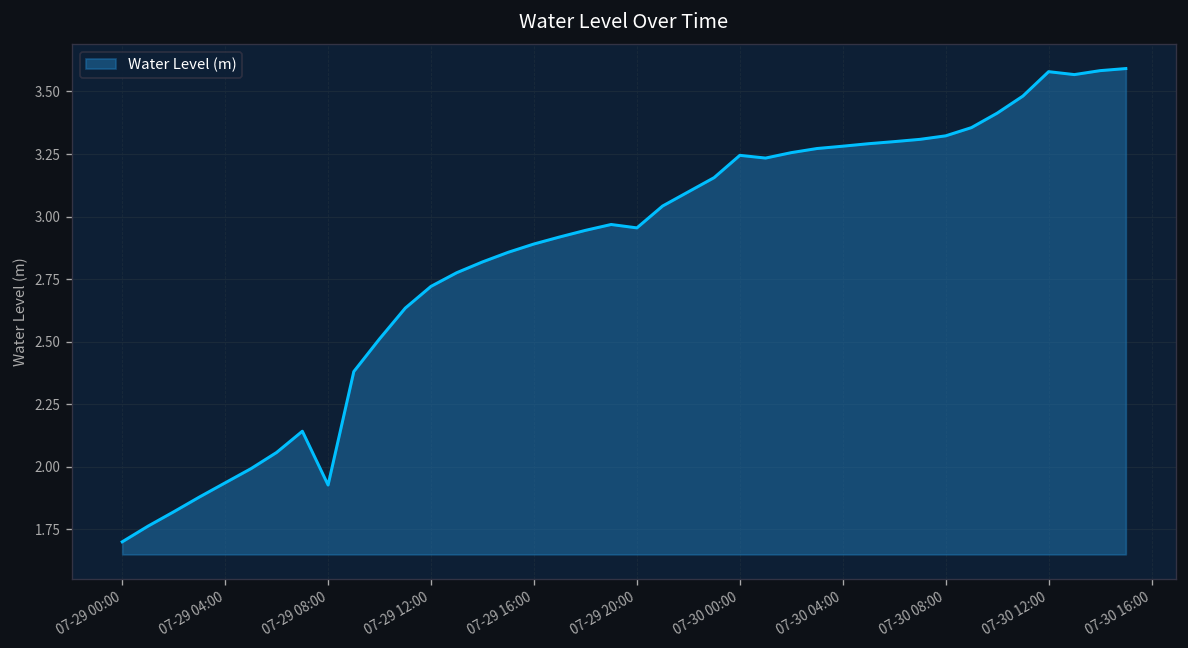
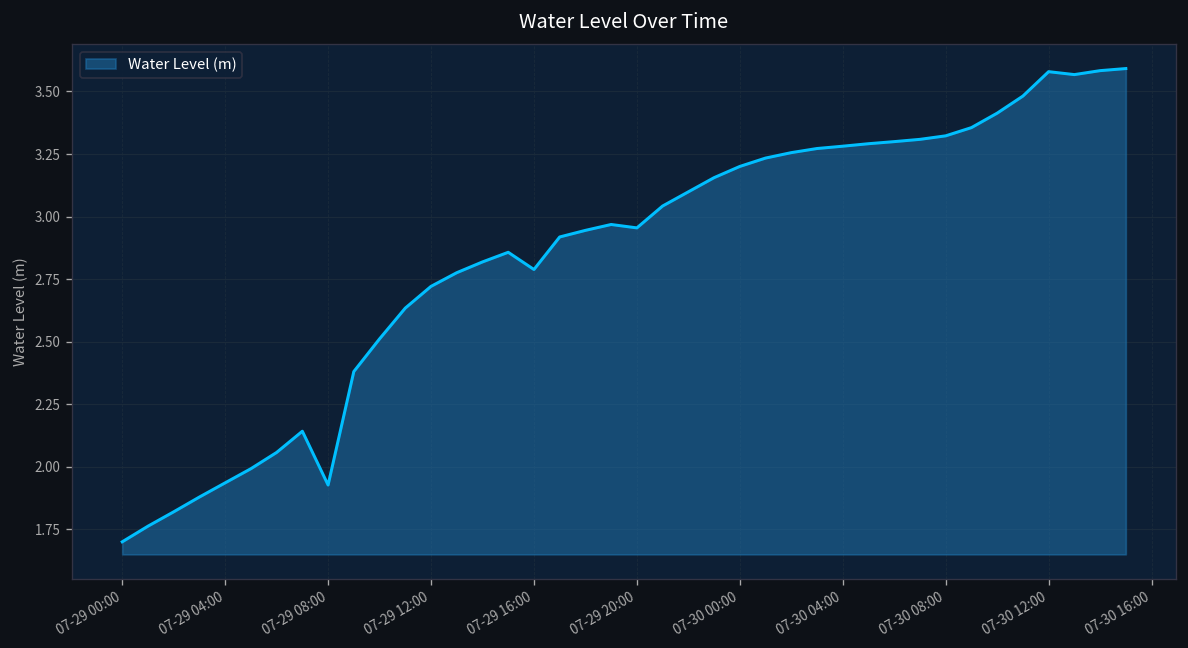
07-29 16:00: 2.89 -> 2.79
07-30 00:00: 3.24 -> 3.20
